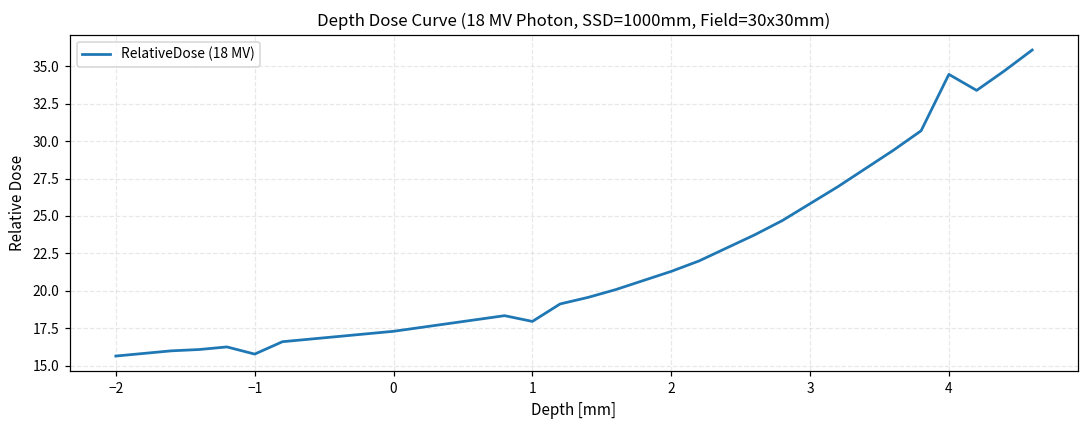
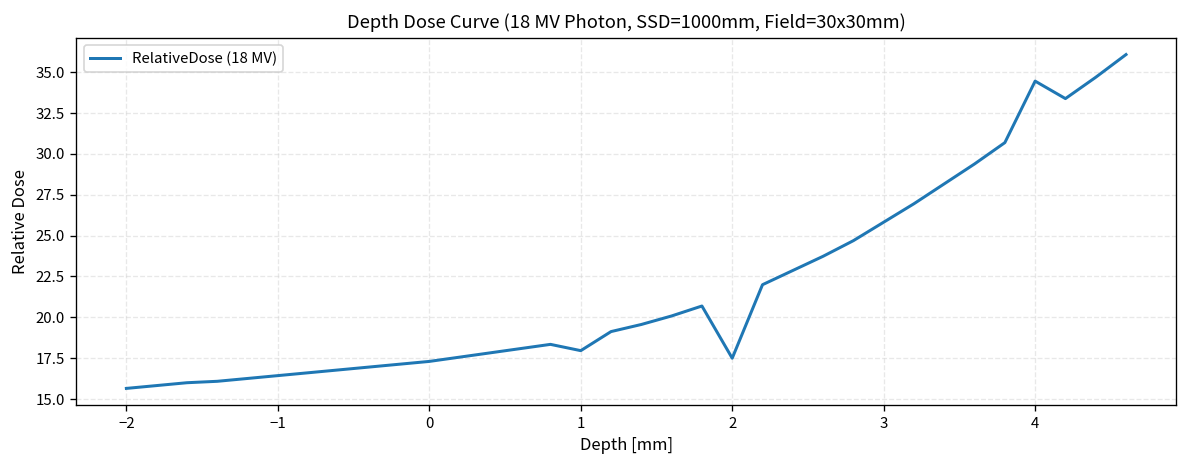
−1: 15.8 -> 16.4
2: 21.3 -> 17.5
